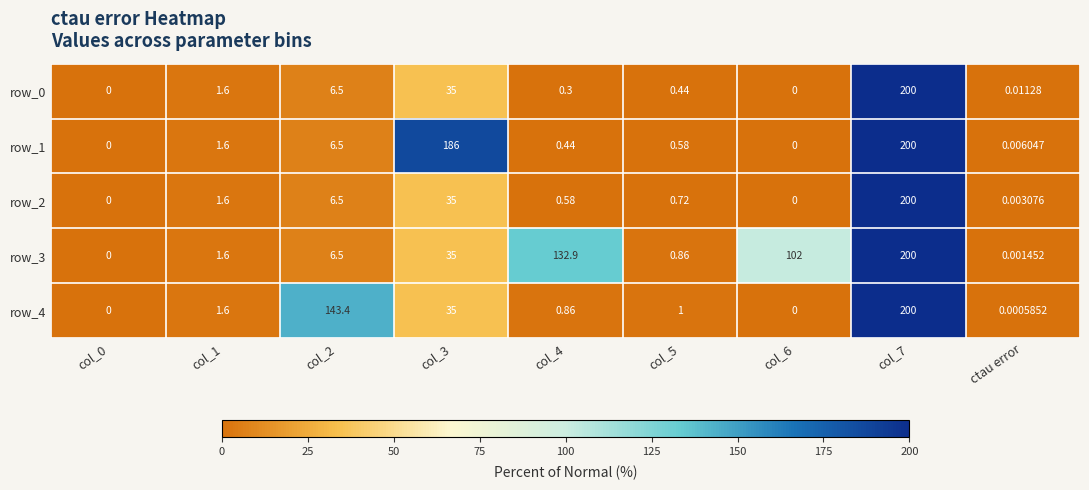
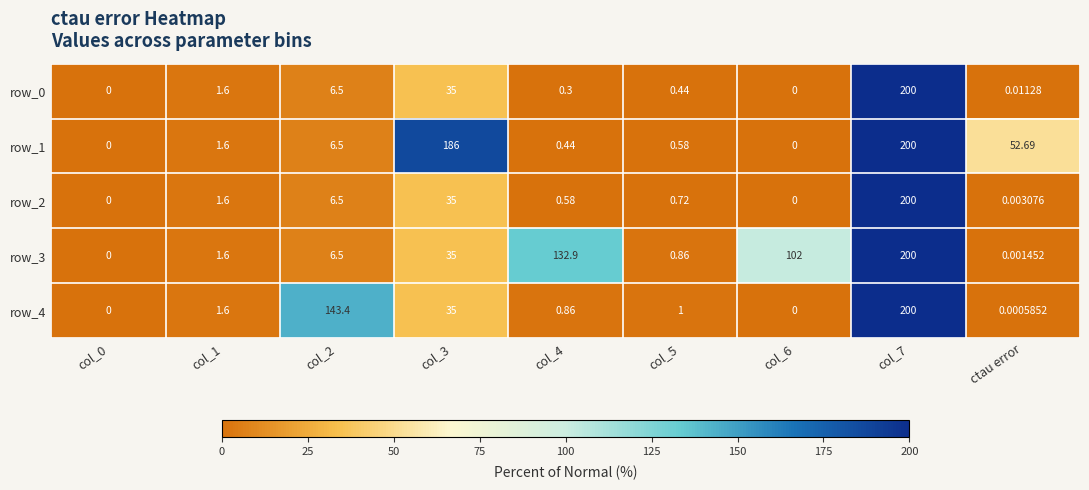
row_1, ctau error: 0.006047 -> 52.69
